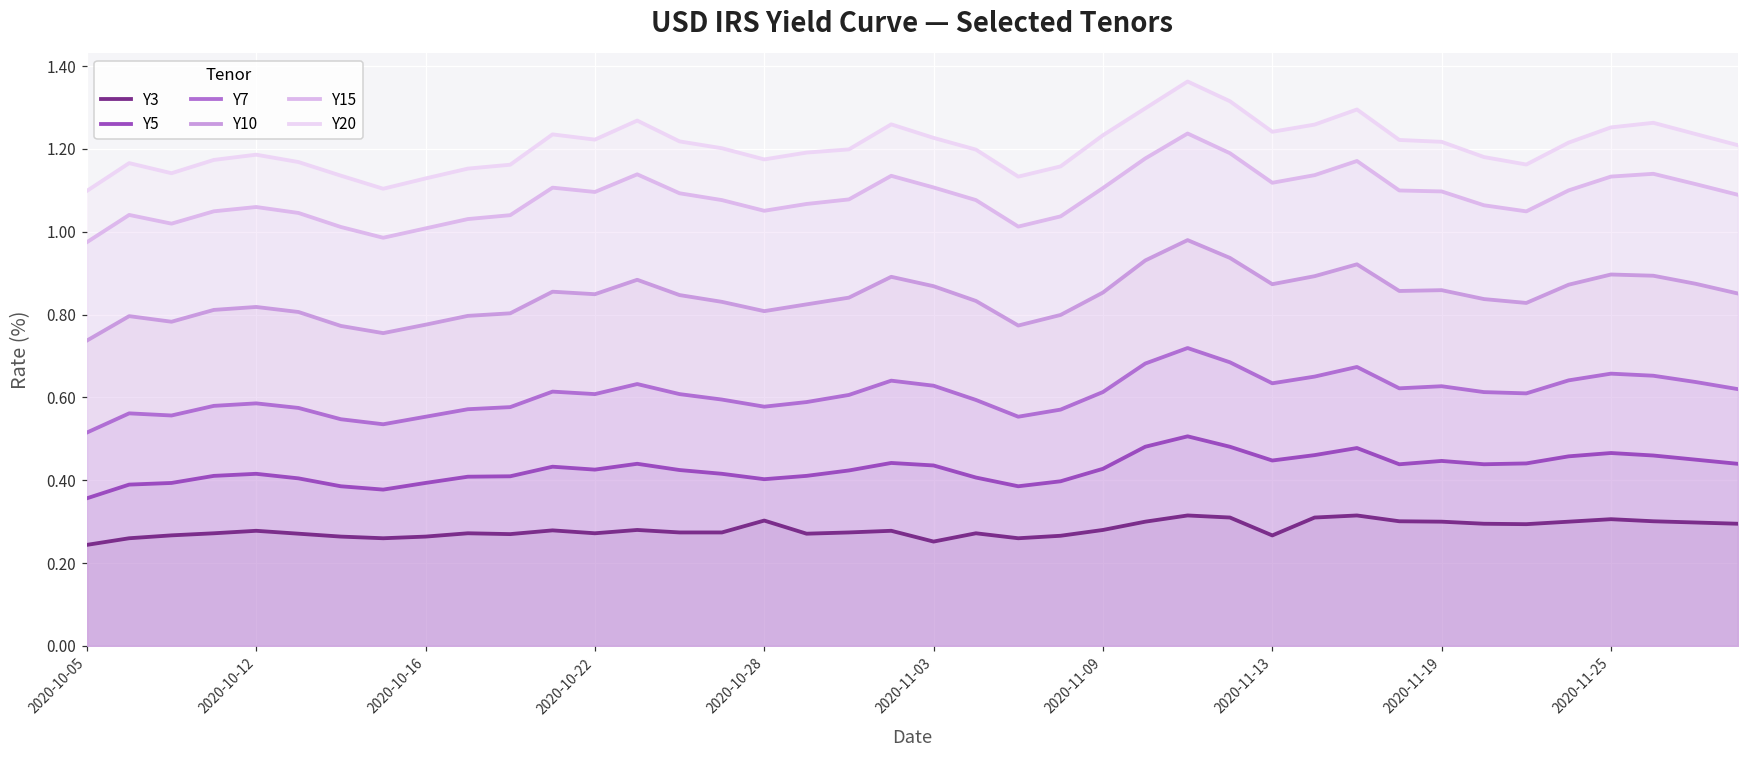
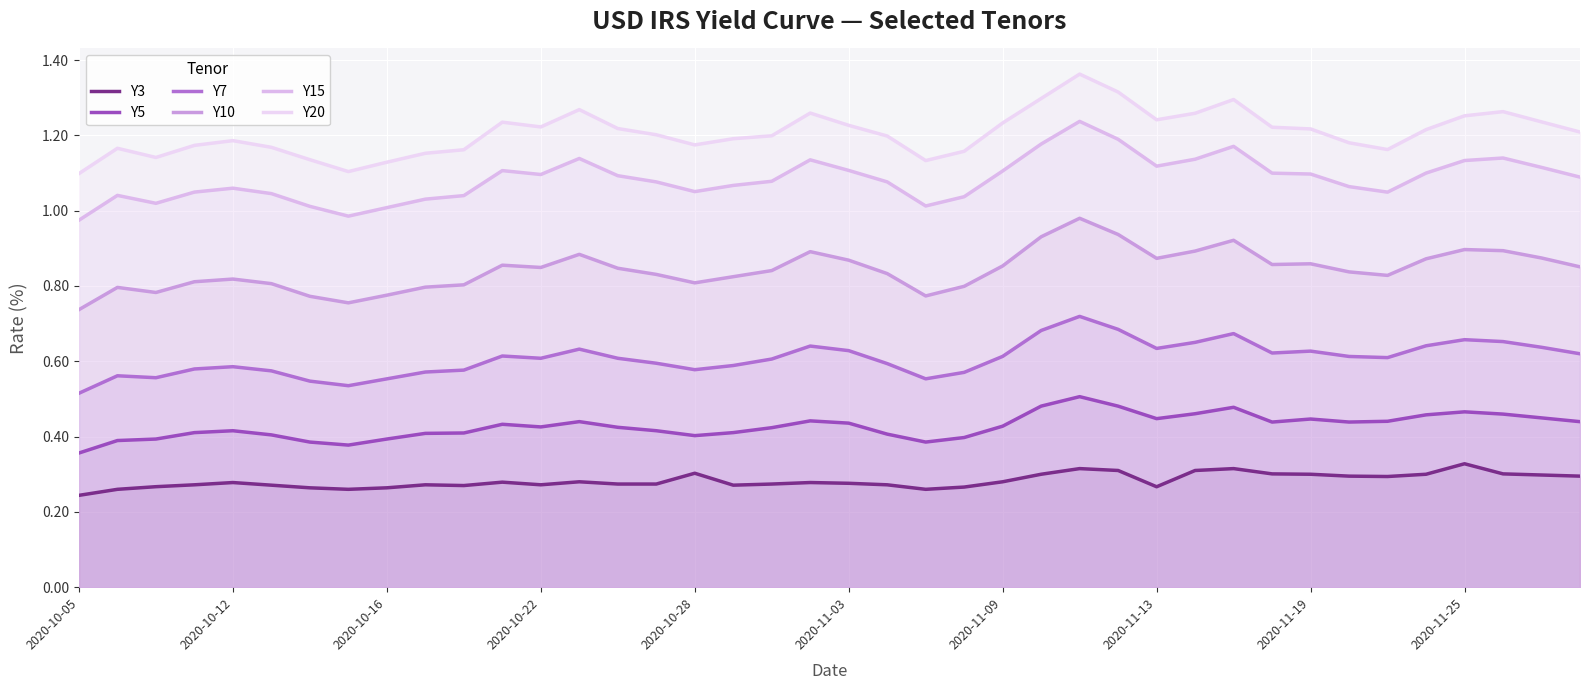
Y3, 2020-11-03: 0.25 -> 0.28
Y3, 2020-11-25: 0.31 -> 0.33
